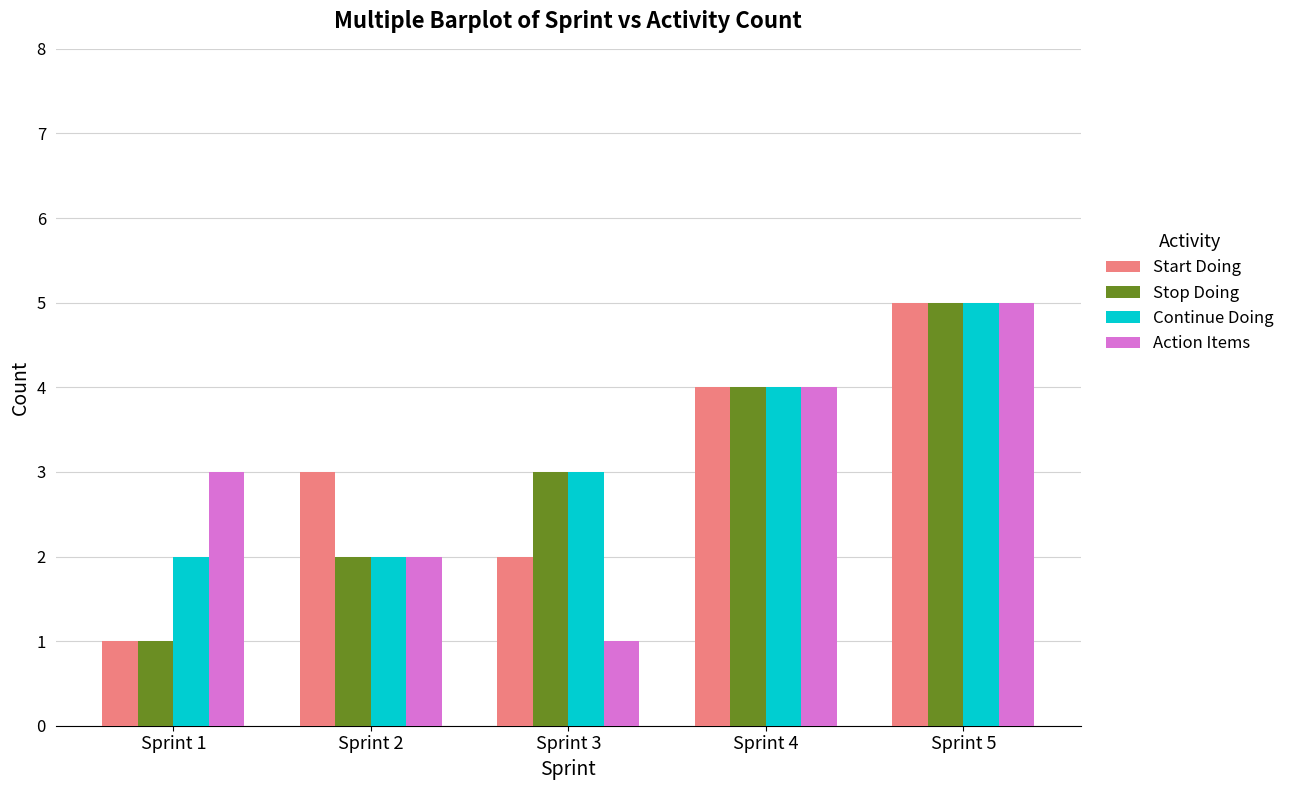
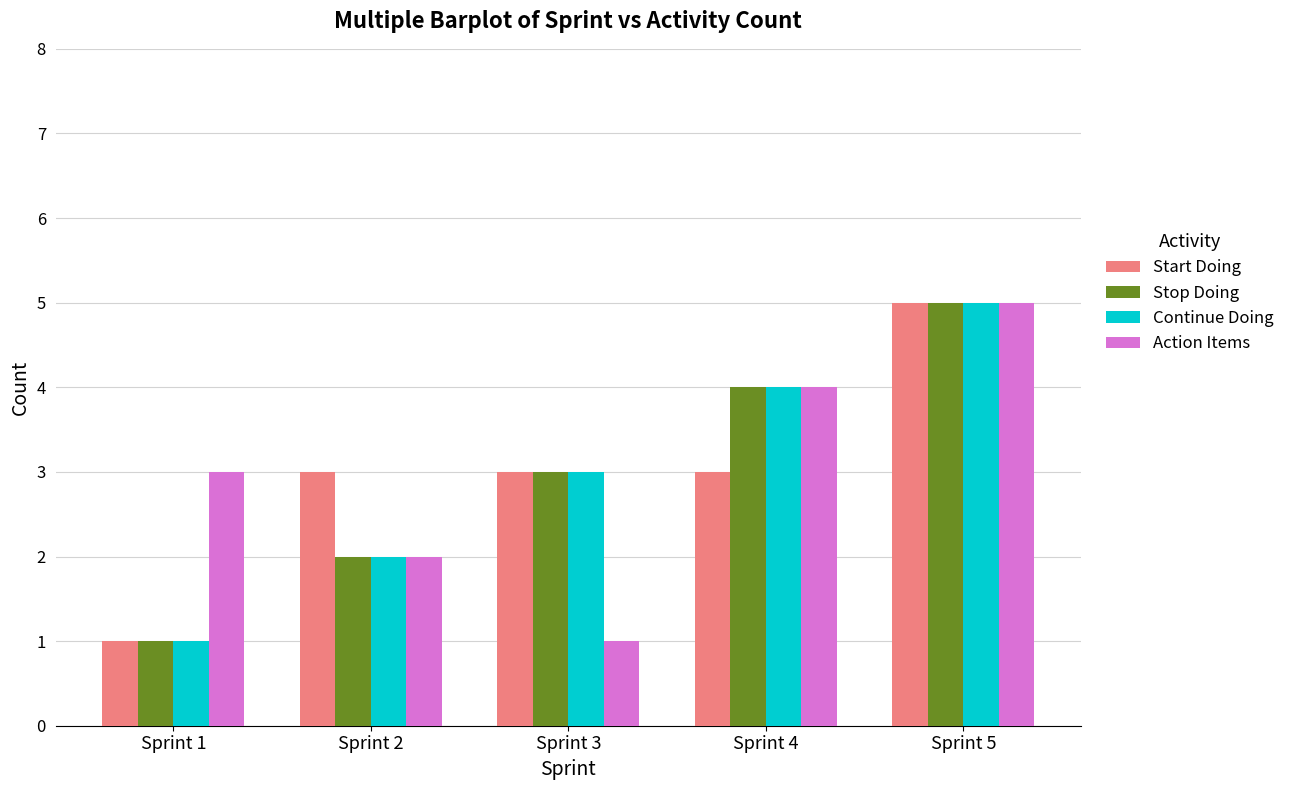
Continue Doing, Sprint 1: 2 -> 1
Start Doing, Sprint 3: 2 -> 3
Start Doing, Sprint 4: 4 -> 3
